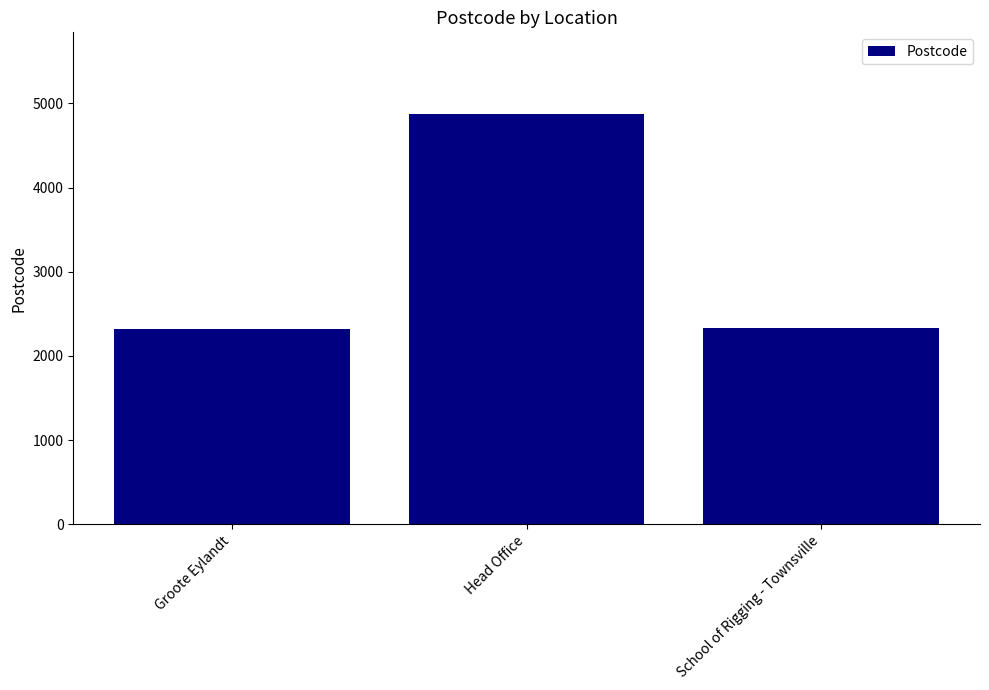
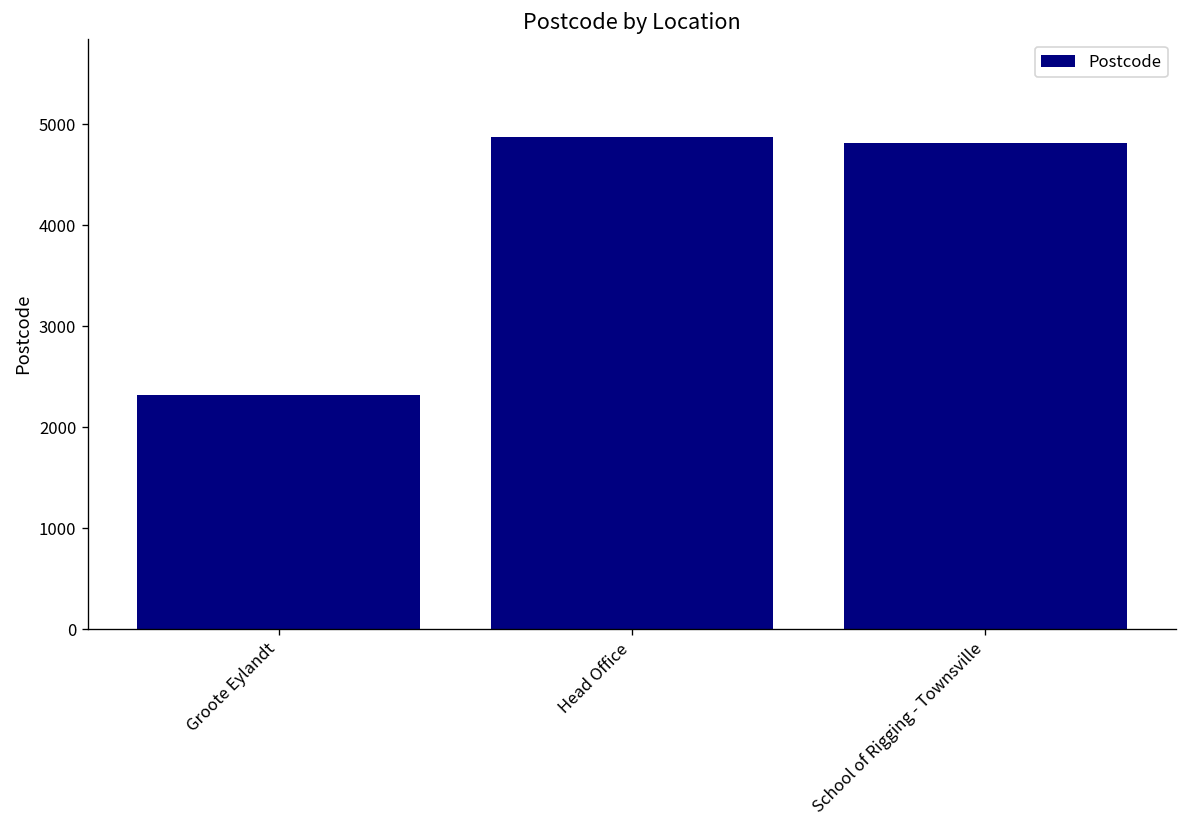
School of Rigging - Townsville: 2300 -> 4800
